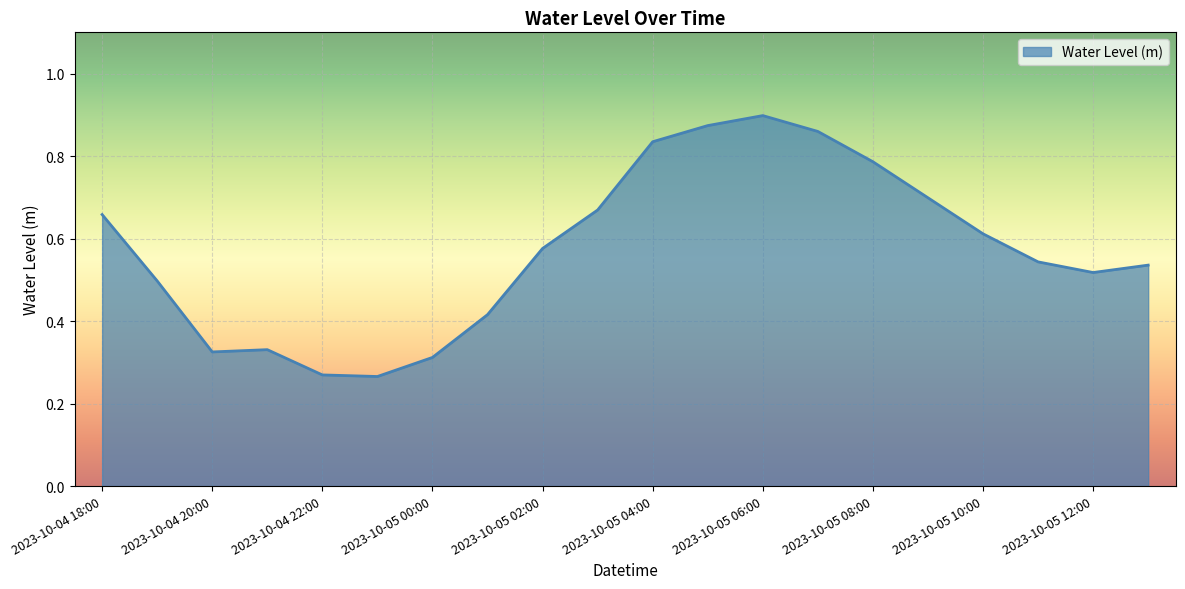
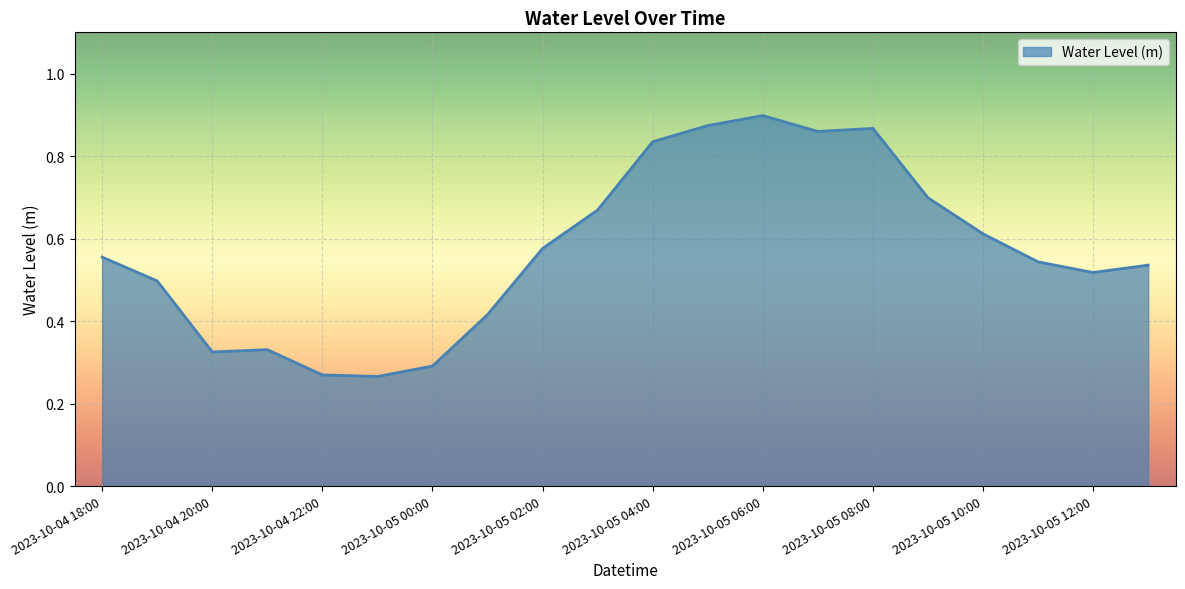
2023-10-04 18:00: 0.66 -> 0.56
2023-10-05 00:00: 0.31 -> 0.29
2023-10-05 08:00: 0.79 -> 0.87
